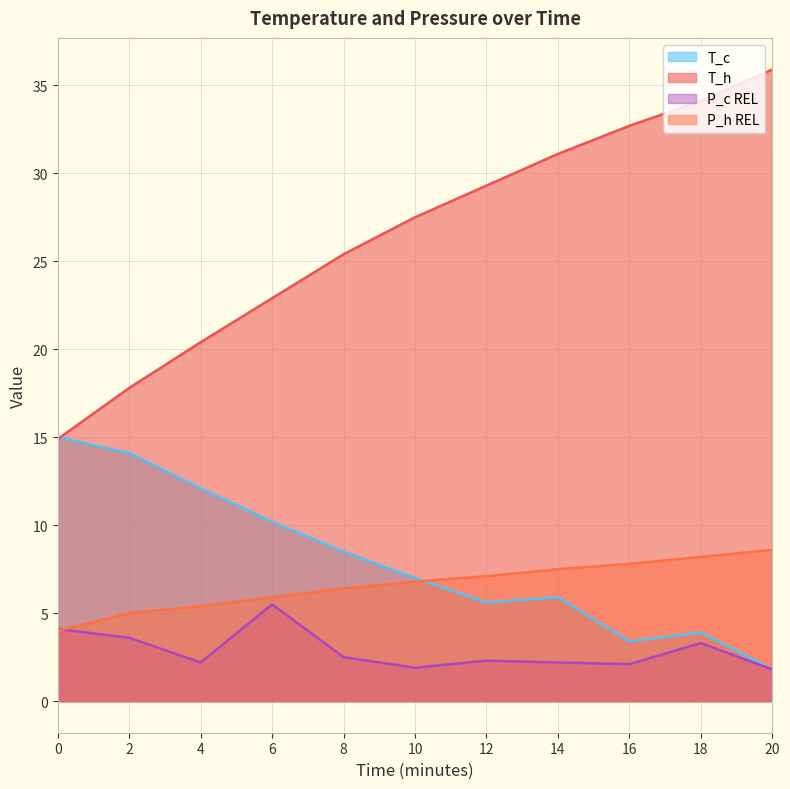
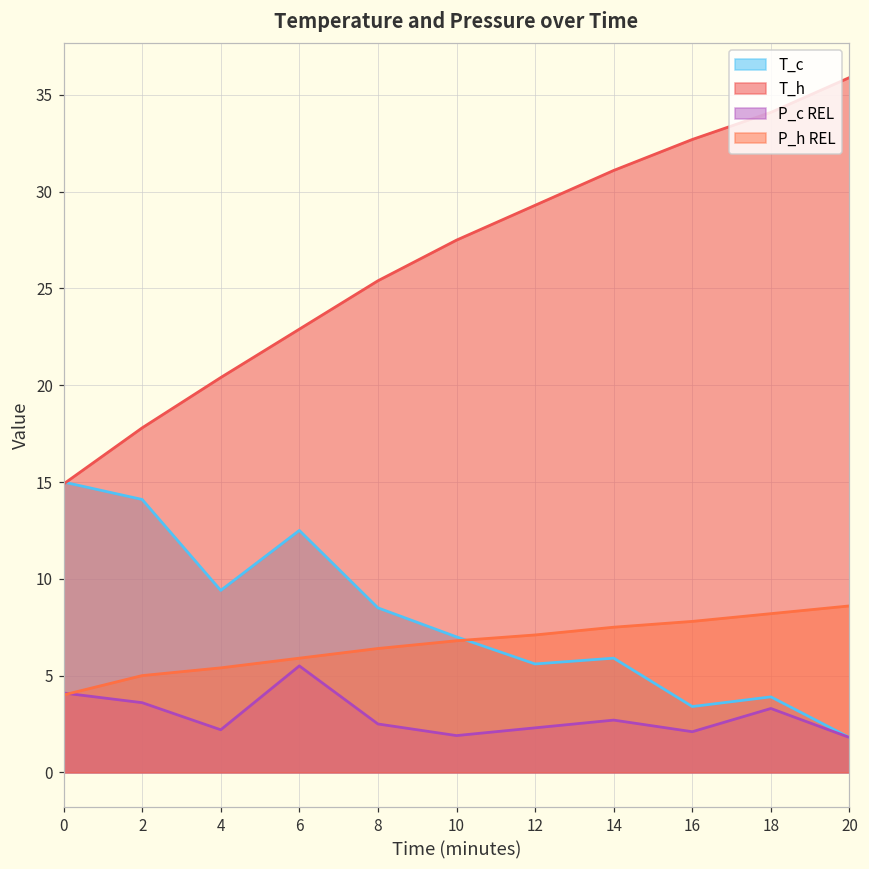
T_c, 4: 12.1 -> 9.4
T_c, 6: 10.2 -> 12.5
P_c REL, 14: 2.2 -> 2.7
